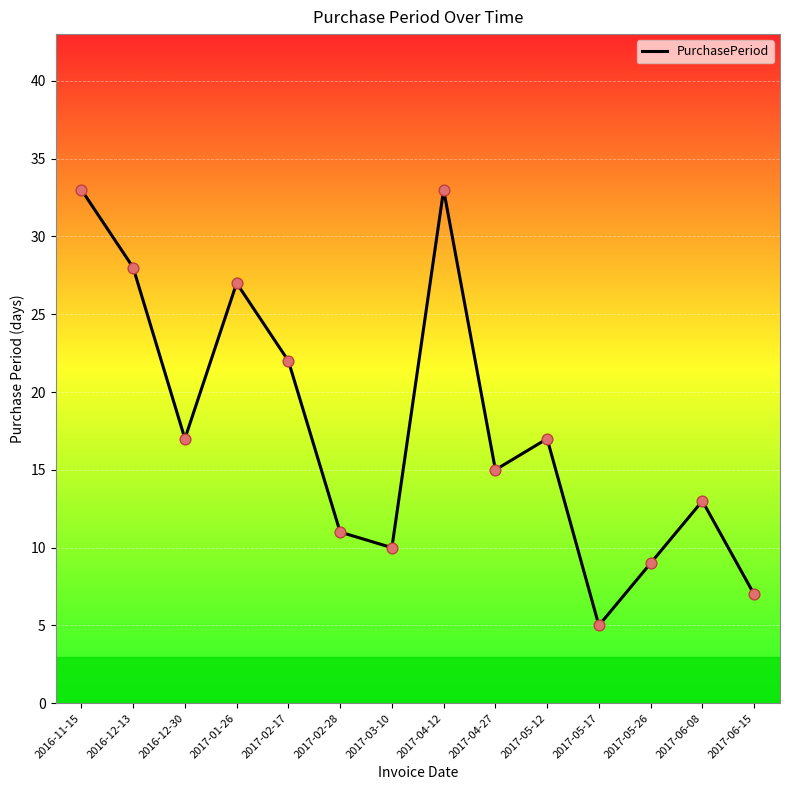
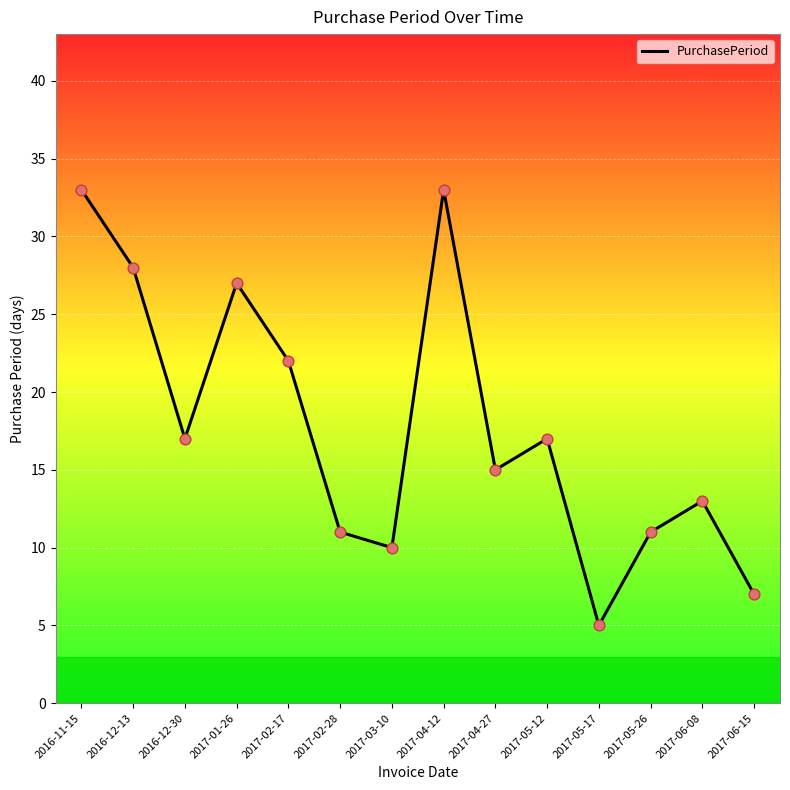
2017-05-26: 9 -> 11
